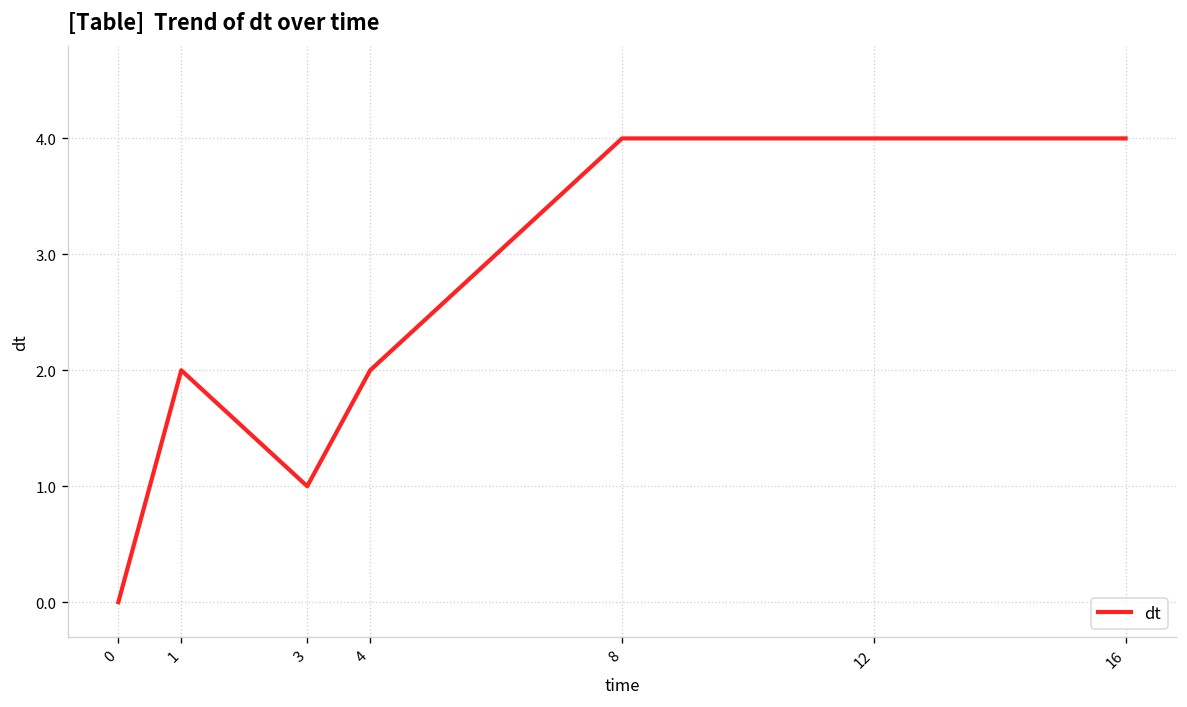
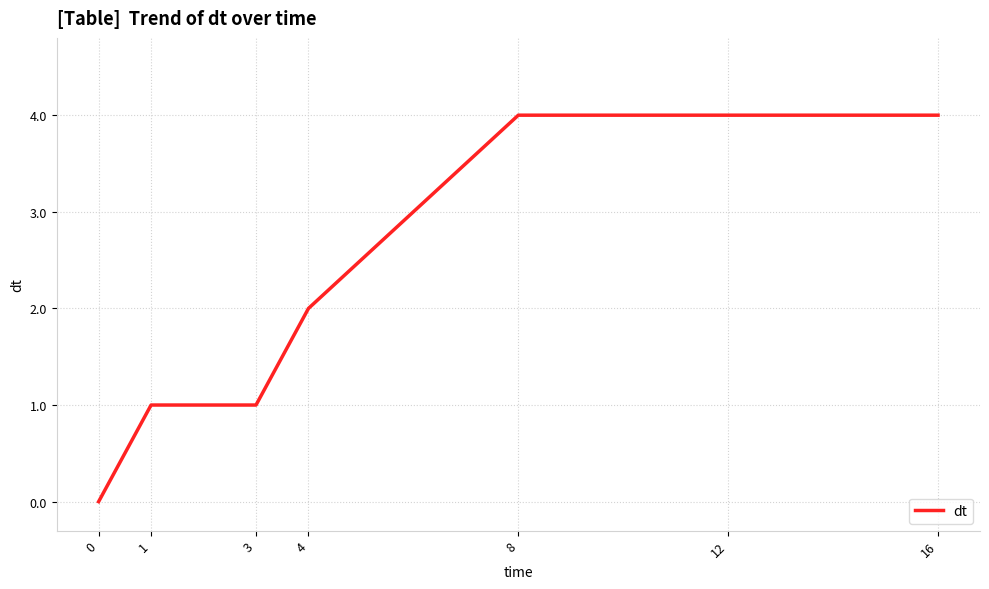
1: 2 -> 1
